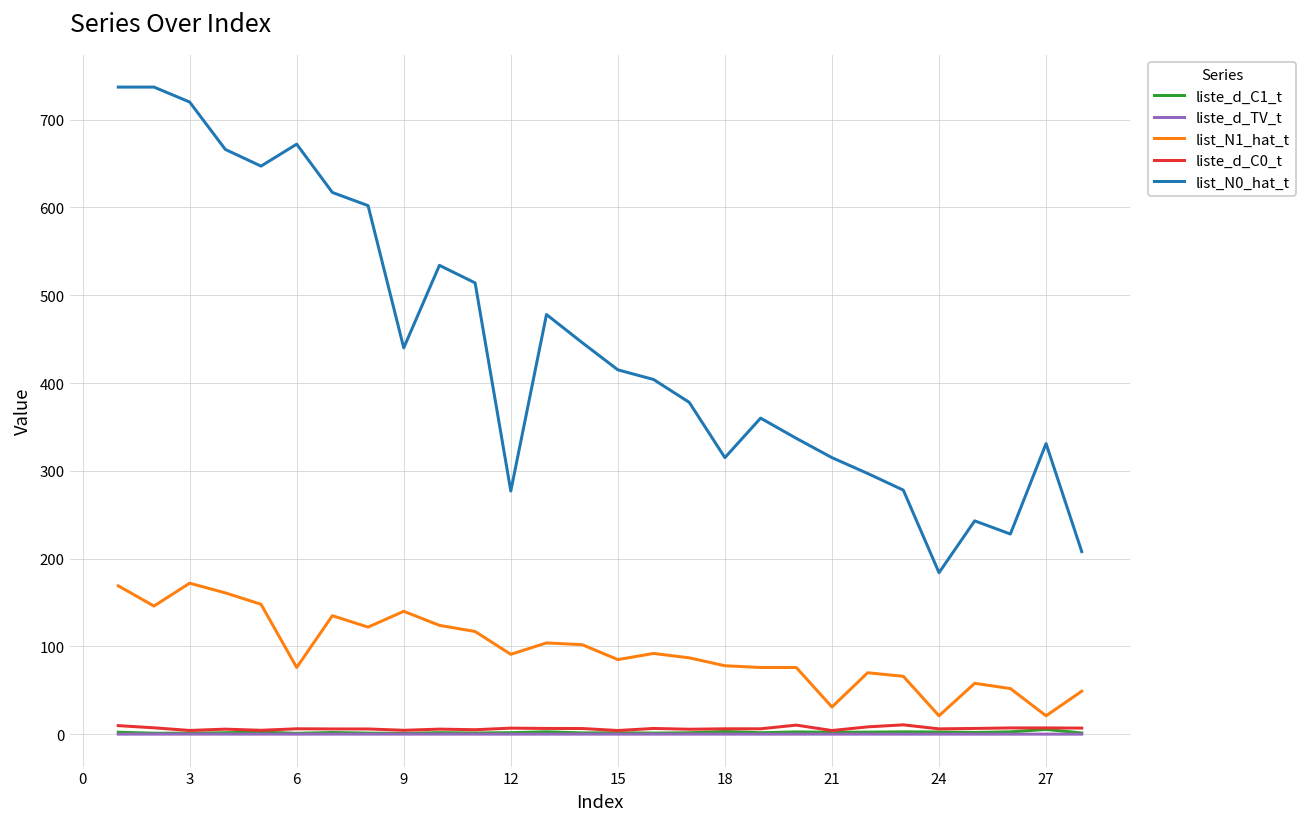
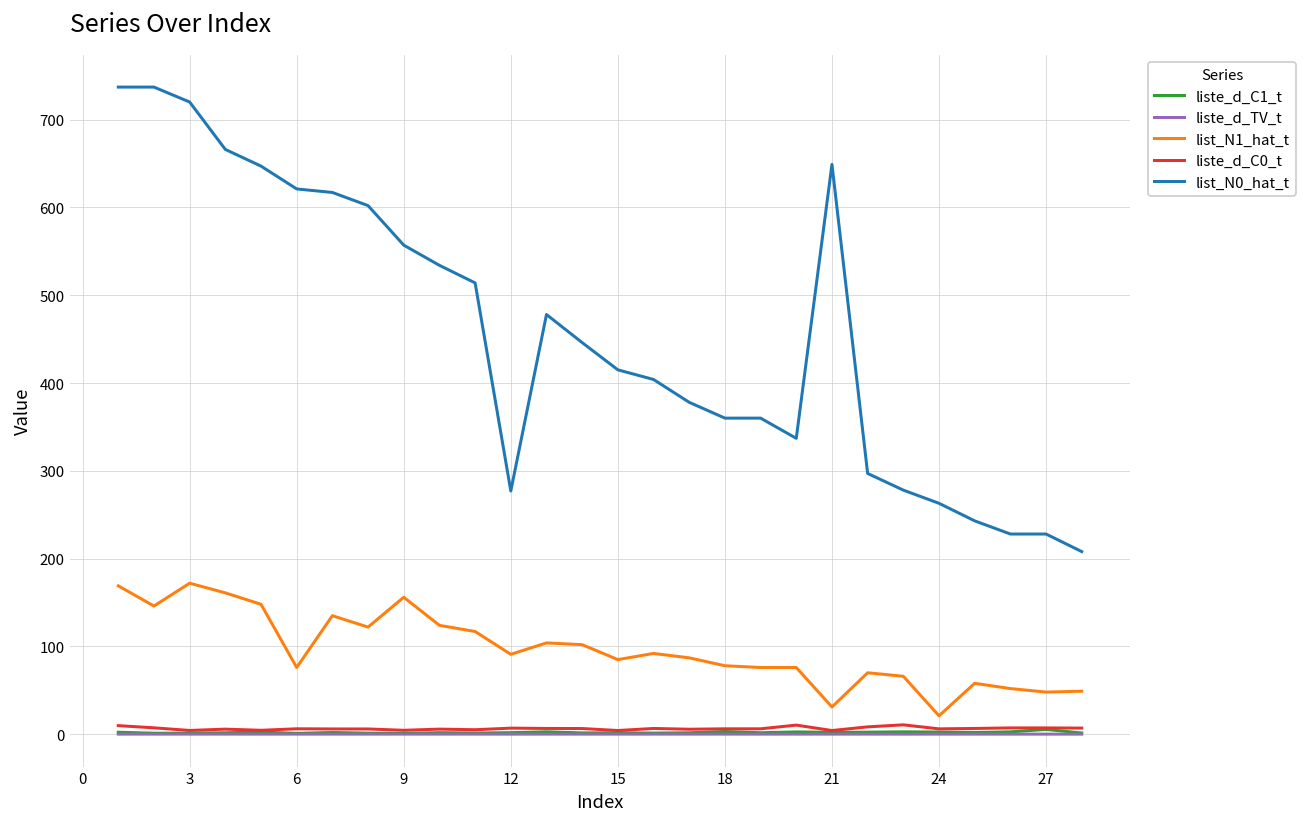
list_N0_hat_t, 6: 670 -> 620
list_N1_hat_t, 9: 140 -> 160
list_N0_hat_t, 9: 440 -> 560
list_N0_hat_t, 18: 320 -> 360
list_N0_hat_t, 21: 320 -> 650
list_N0_hat_t, 24: 180 -> 260
list_N1_hat_t, 27: 20 -> 50
list_N0_hat_t, 27: 330 -> 230
